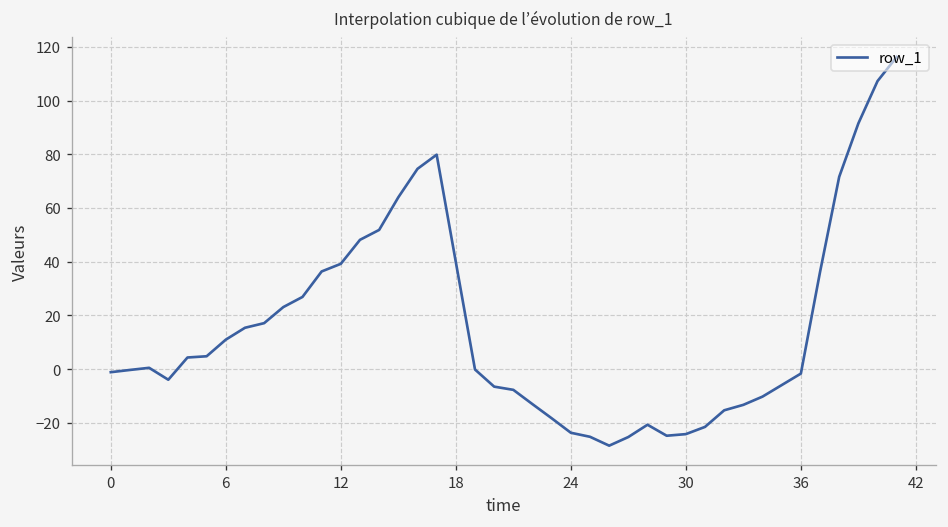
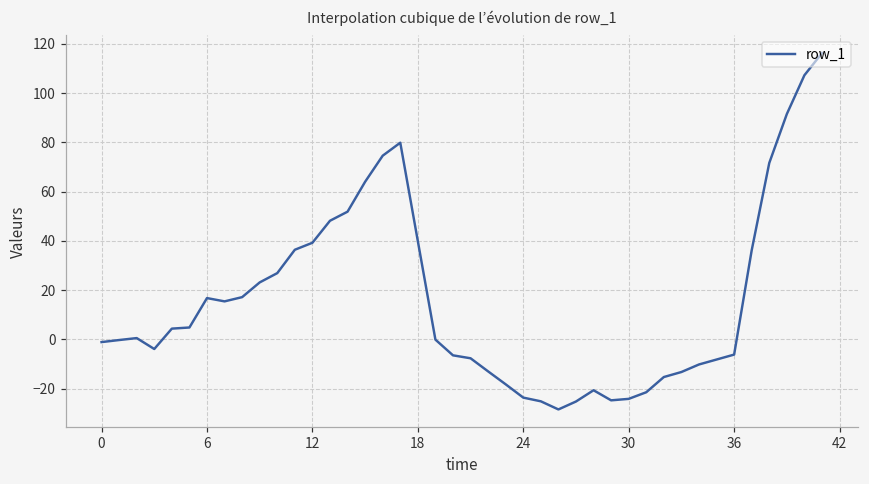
6: 11 -> 17
36: -2 -> -6
